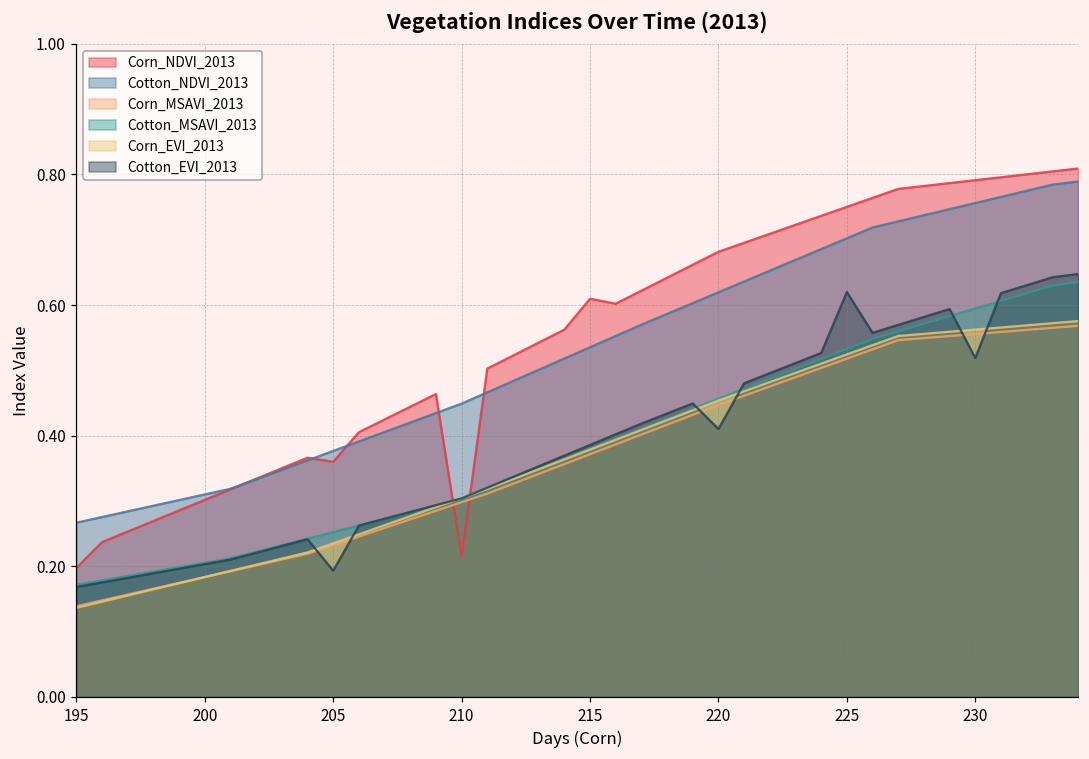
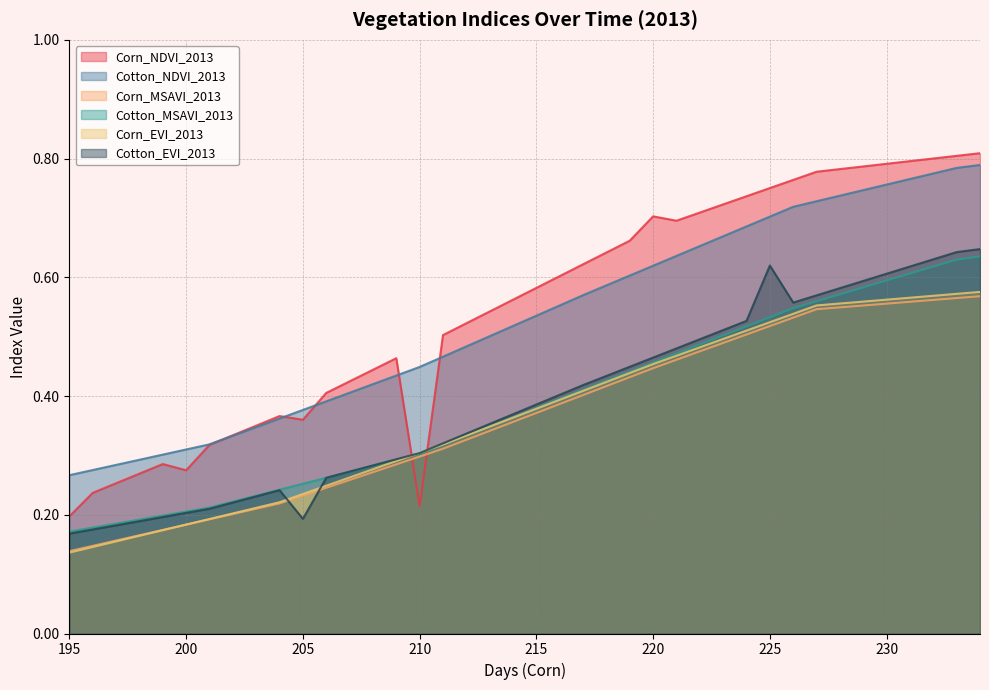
Corn_NDVI_2013, 200: 0.30 -> 0.27
Corn_NDVI_2013, 215: 0.61 -> 0.58
Corn_NDVI_2013, 220: 0.68 -> 0.70
Cotton_EVI_2013, 220: 0.41 -> 0.46
Cotton_EVI_2013, 230: 0.52 -> 0.61
